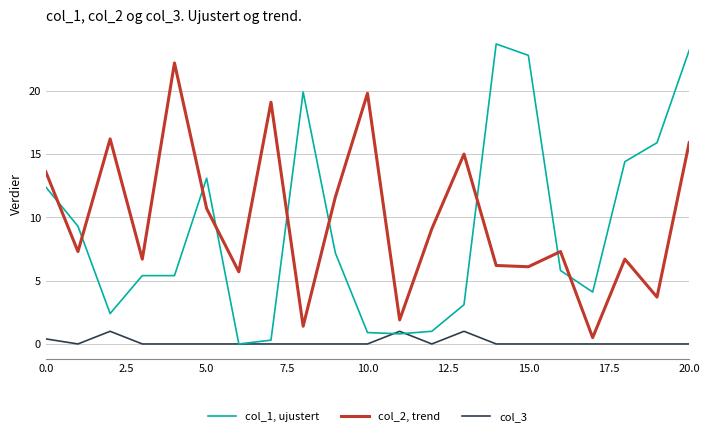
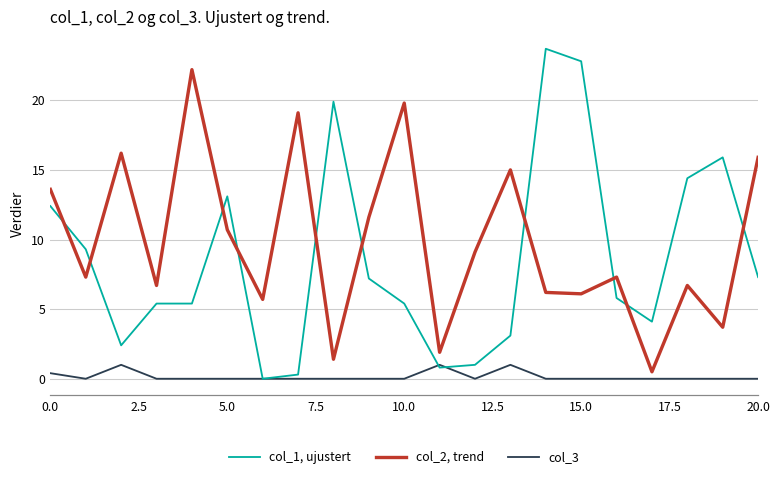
col_1, ujustert, 10.0: 0.9 -> 5.4
col_1, ujustert, 20.0: 23.2 -> 7.3
